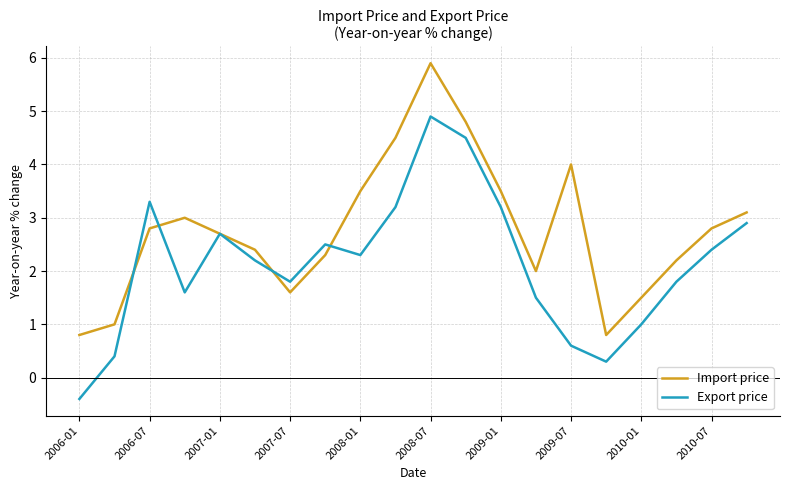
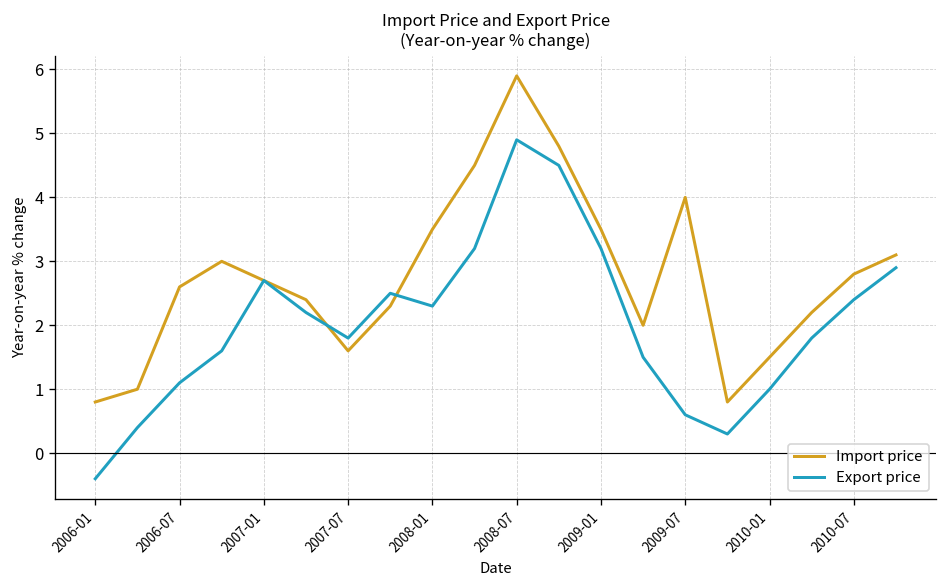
Import price, 2006-07: 2.8 -> 2.6
Export price, 2006-07: 3.3 -> 1.1
